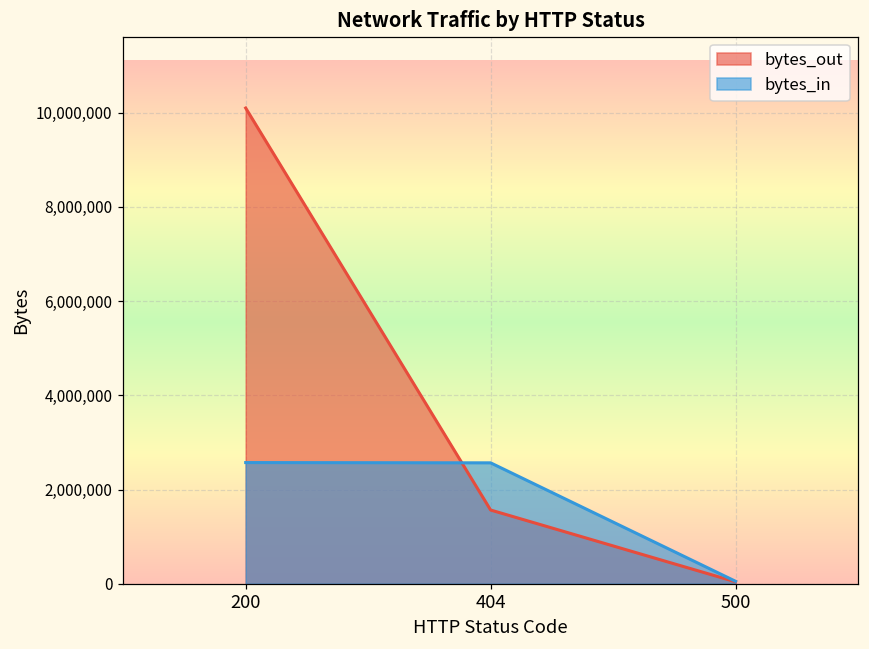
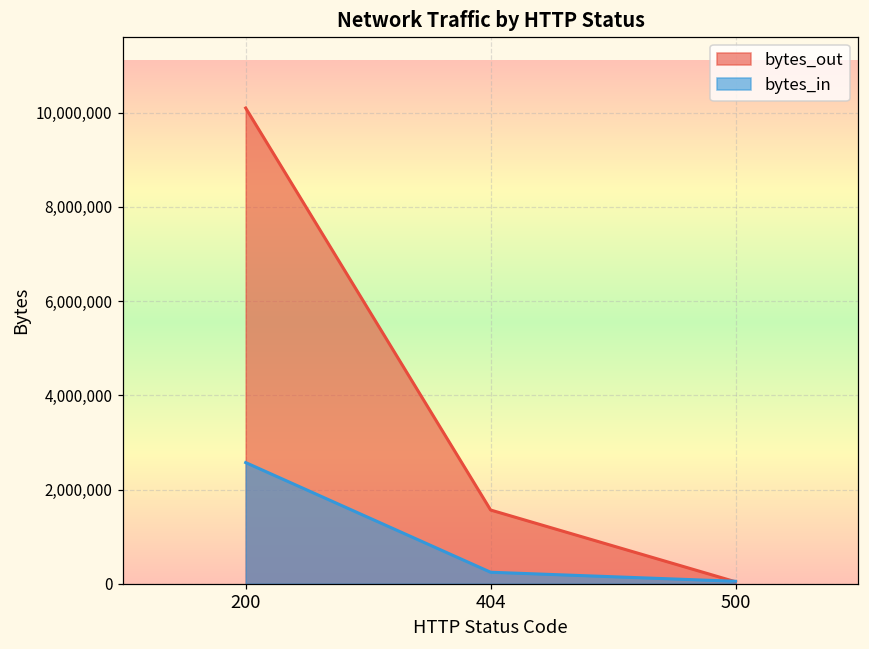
bytes_in, 404: 2,600,000 -> 200,000
